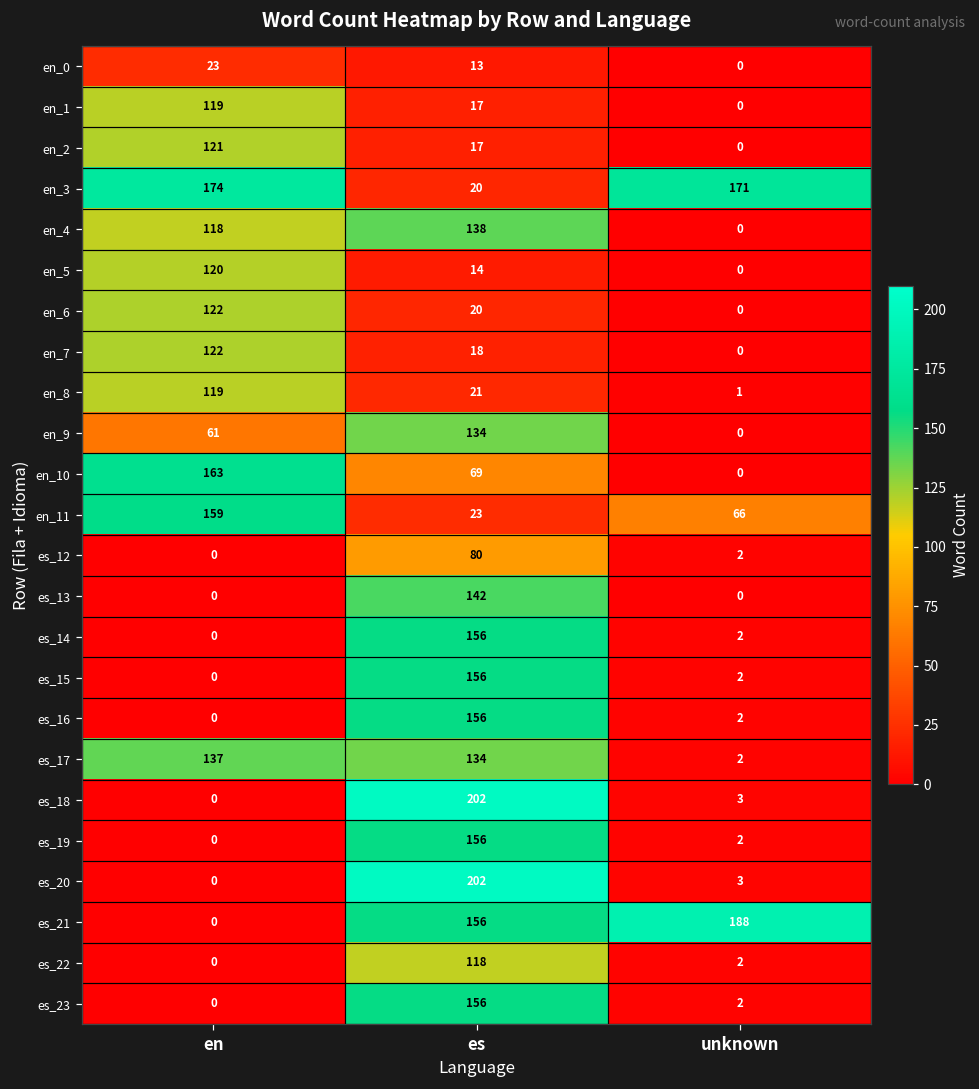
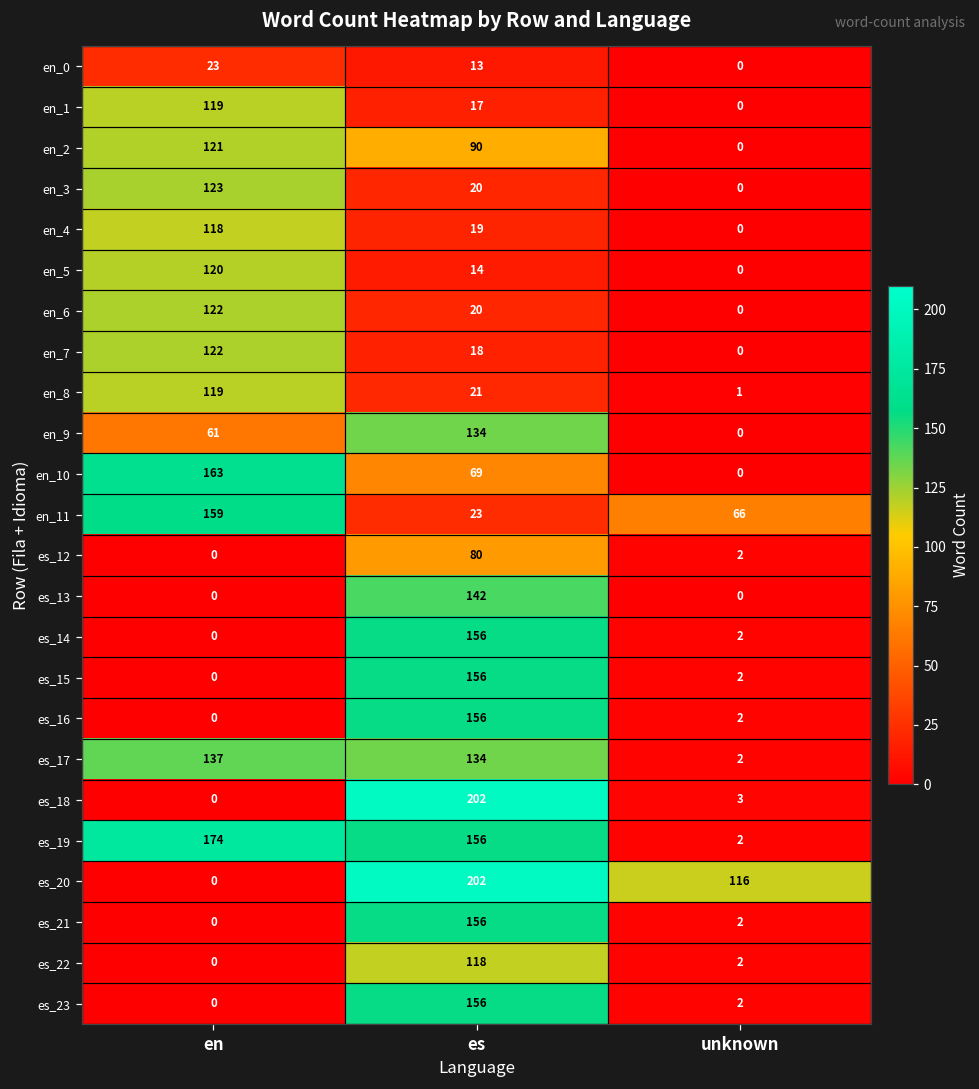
en_2, es: 17 -> 90
en_3, en: 174 -> 123
en_3, unknown: 171 -> 0
en_4, es: 138 -> 19
es_19, en: 0 -> 174
es_20, unknown: 3 -> 116
es_21, unknown: 188 -> 2
